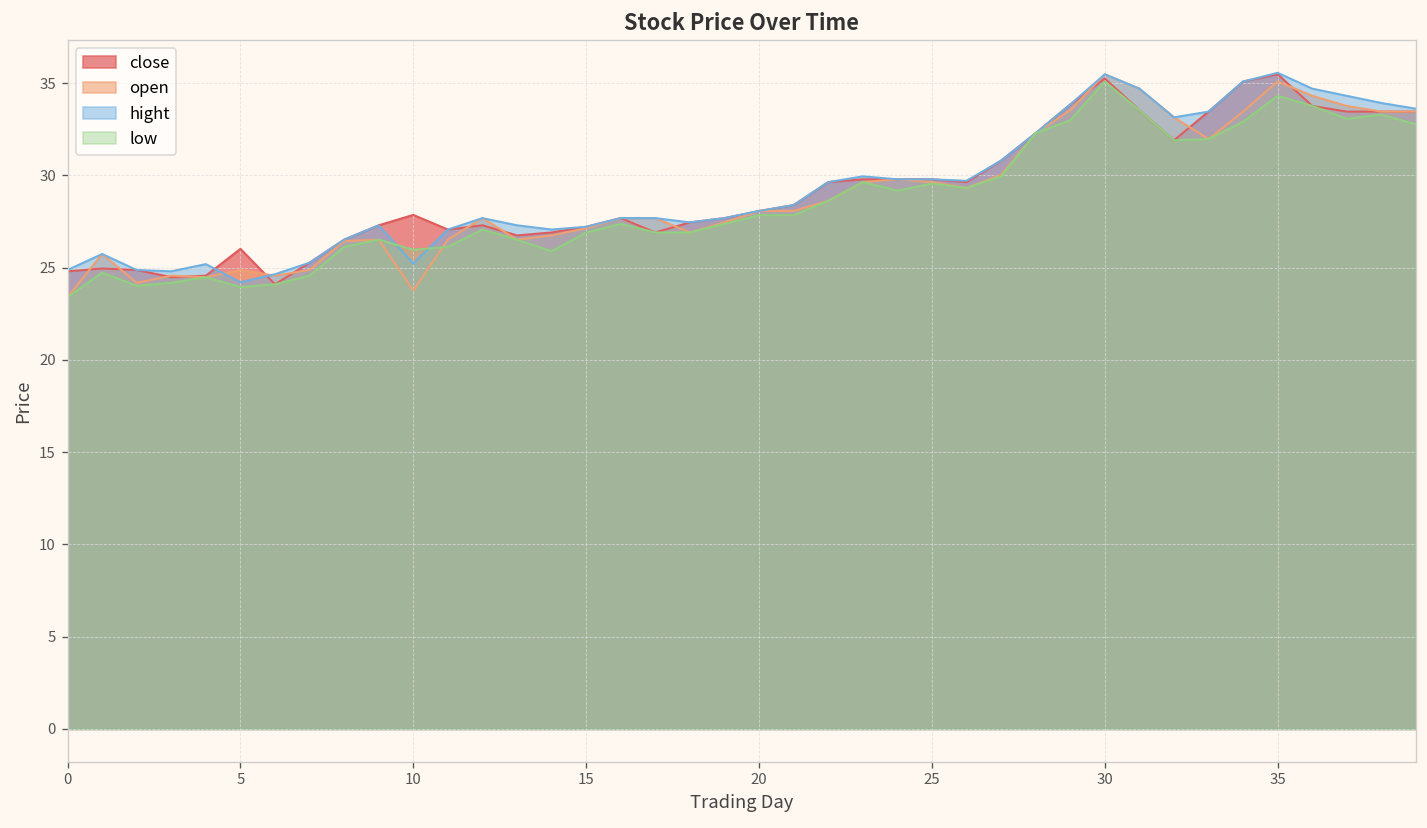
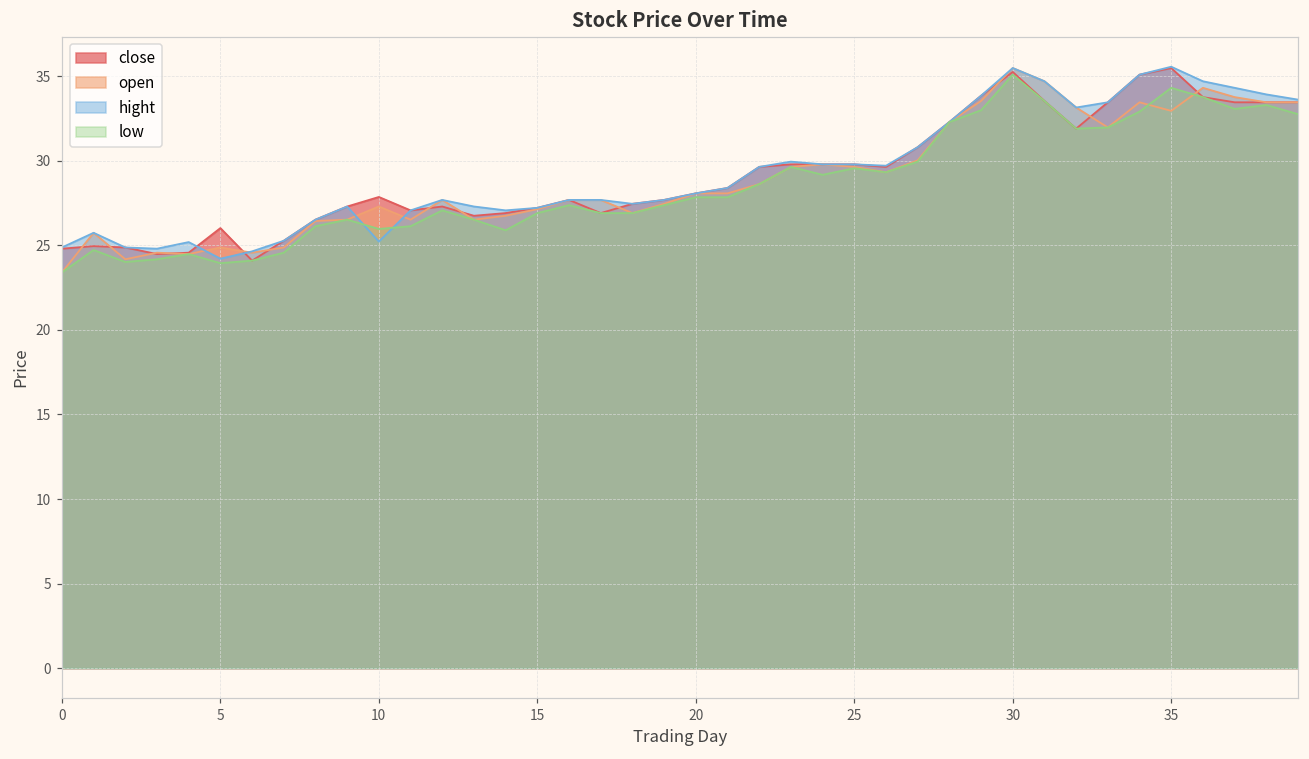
open, 10: 23.8 -> 27.3
open, 35: 35.1 -> 33.0
